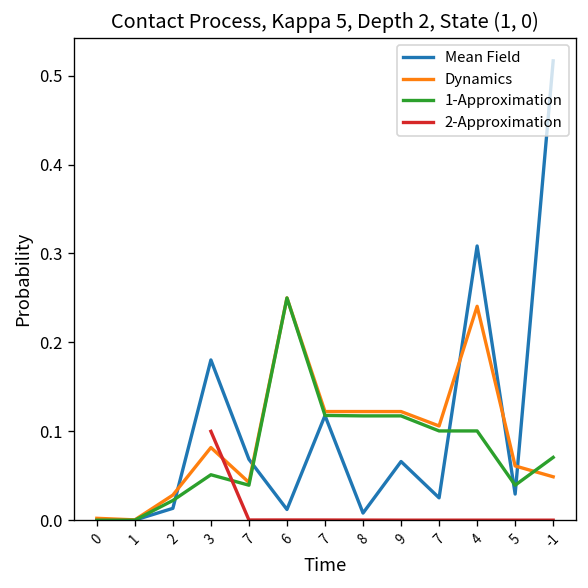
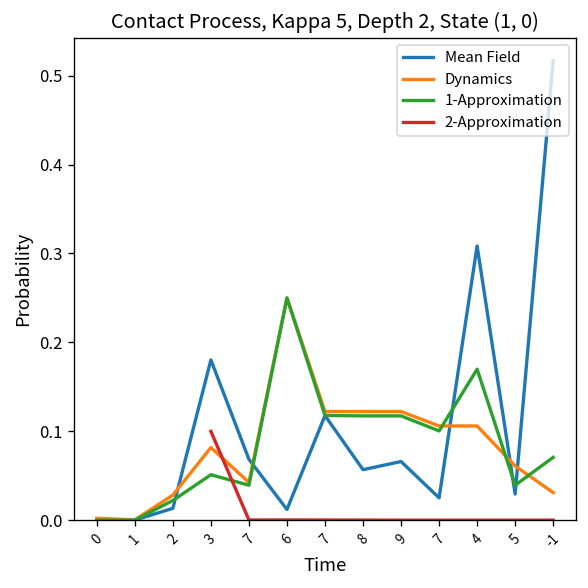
Mean Field, 8: 0.01 -> 0.06
Dynamics, 4: 0.24 -> 0.11
1-Approximation, 4: 0.10 -> 0.17
Dynamics, -1: 0.05 -> 0.03
